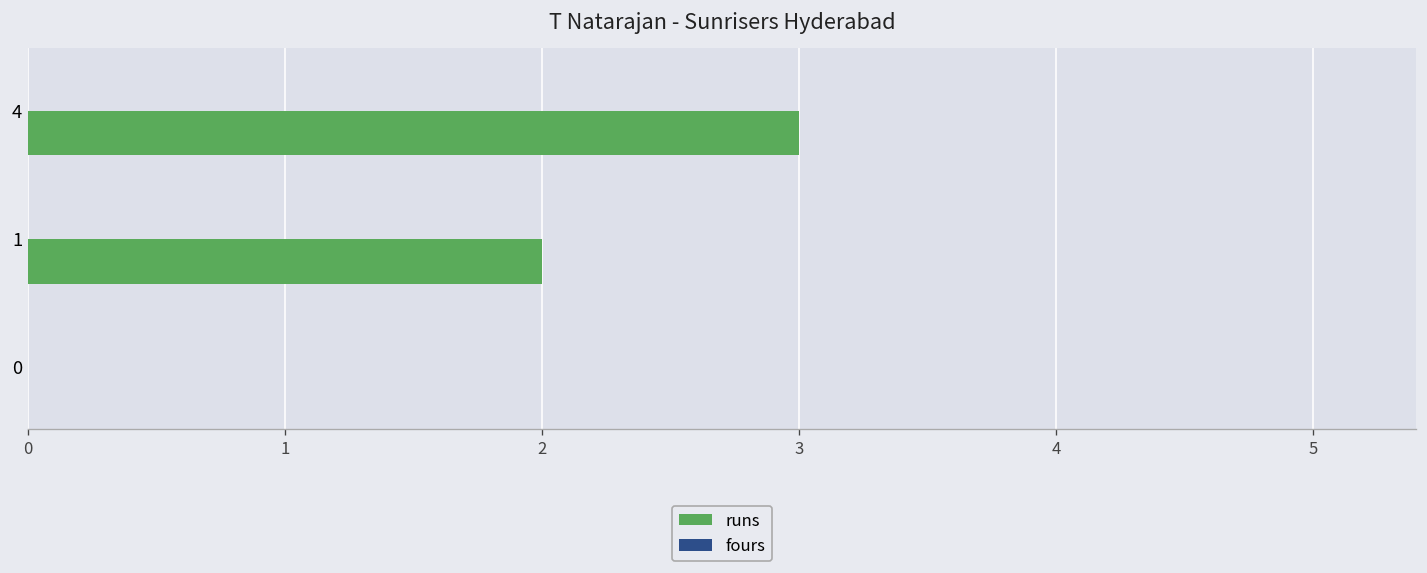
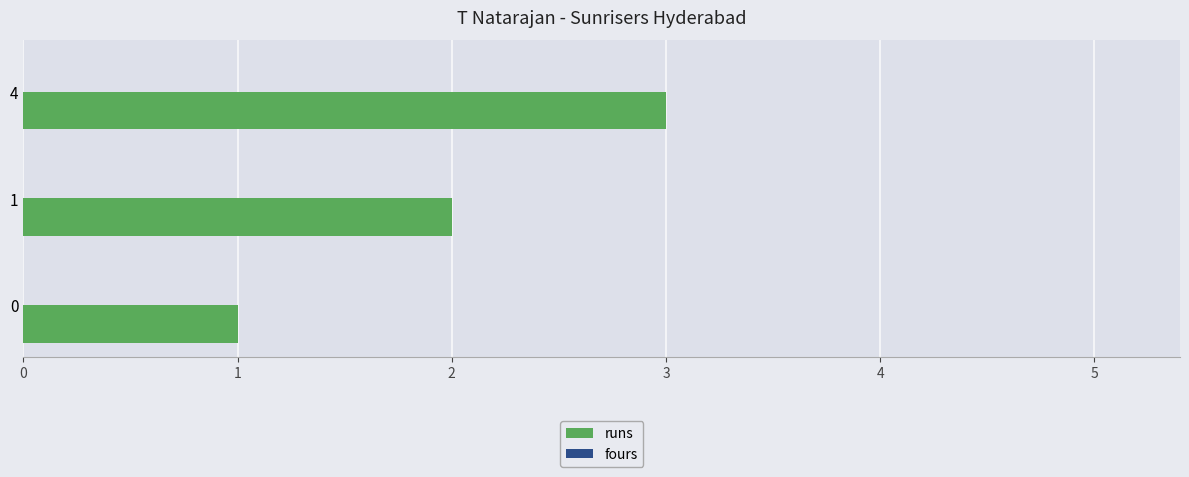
runs, 0: 0 -> 1
